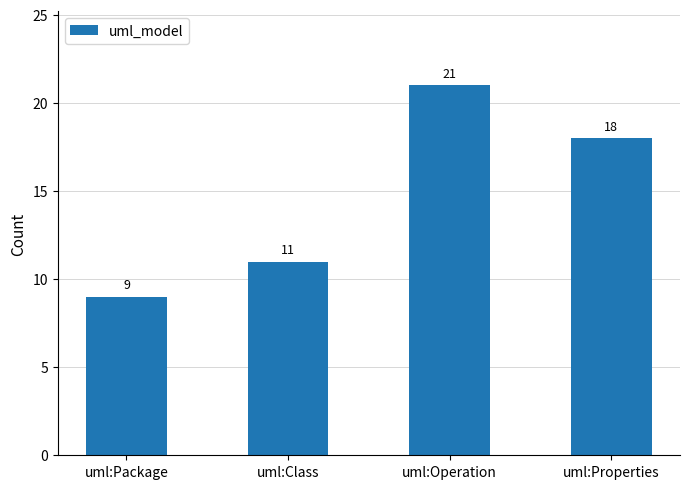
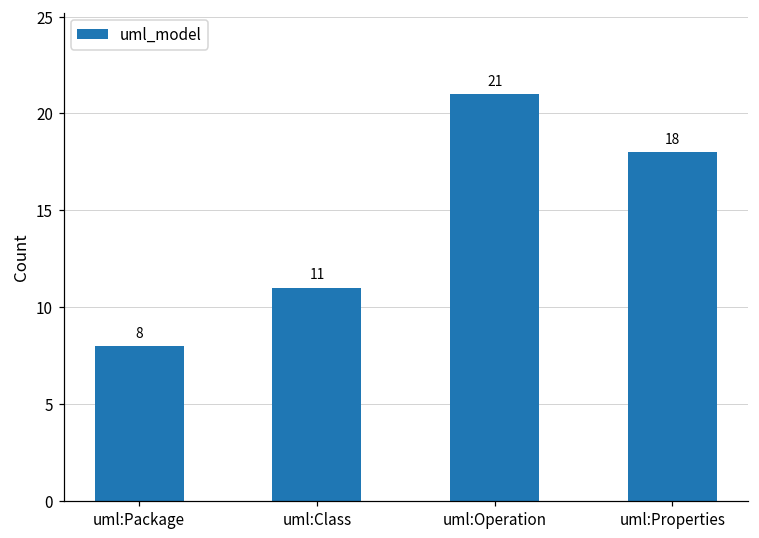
uml:Package: 9 -> 8
